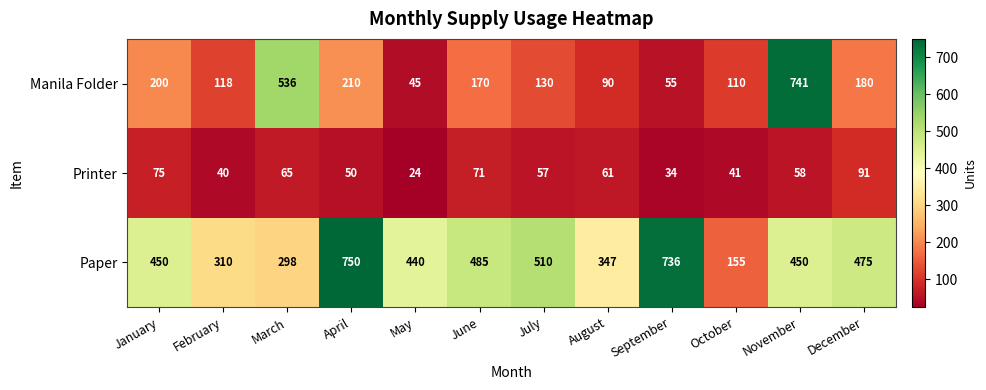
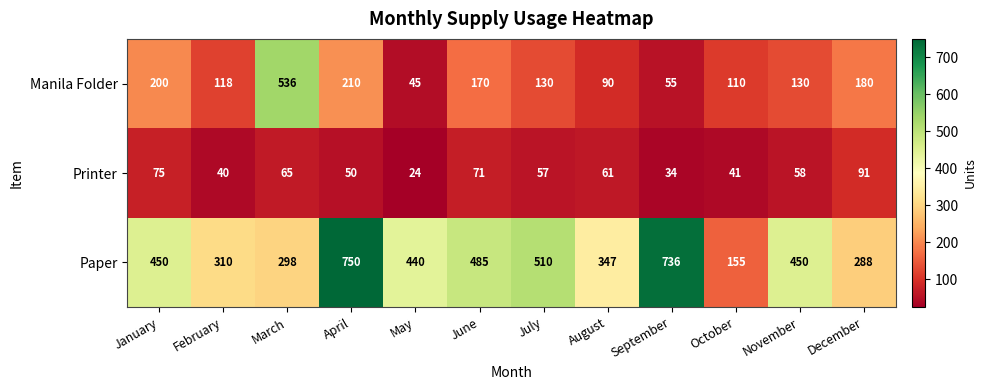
Manila Folder, November: 741 -> 130
Paper, December: 475 -> 288
